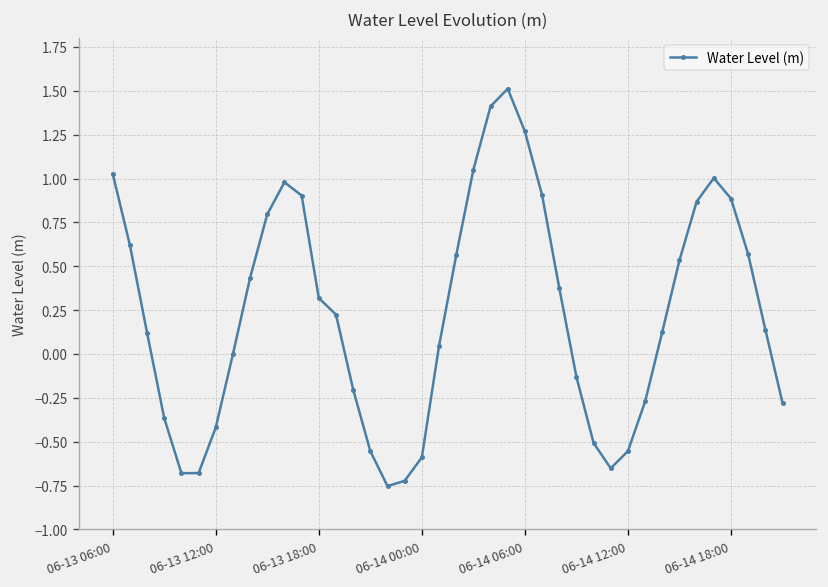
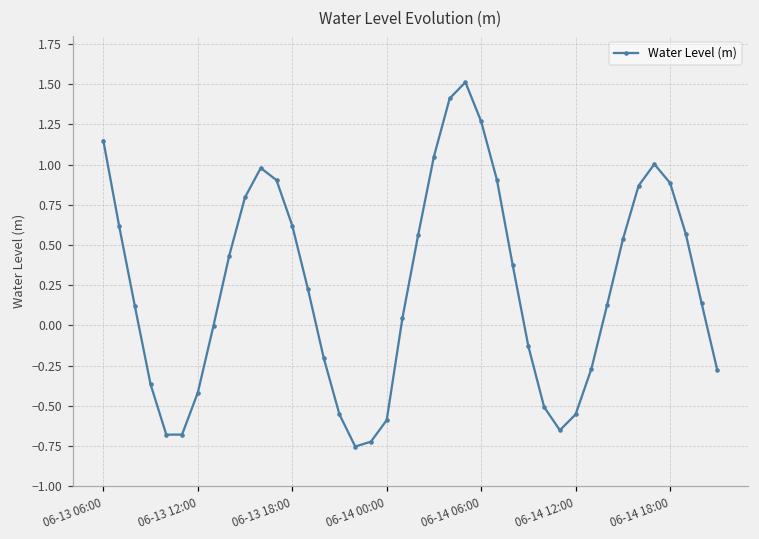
06-13 06:00: 1.03 -> 1.15
06-13 18:00: 0.32 -> 0.62
